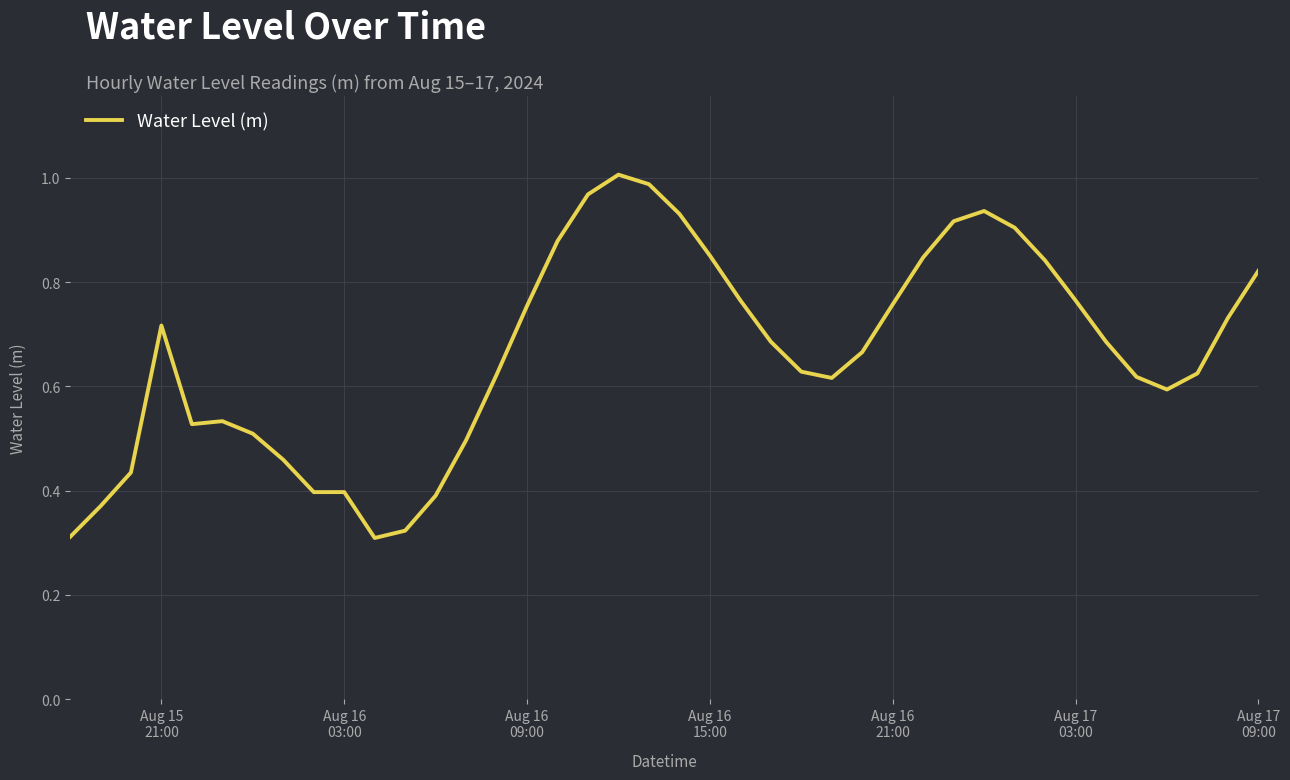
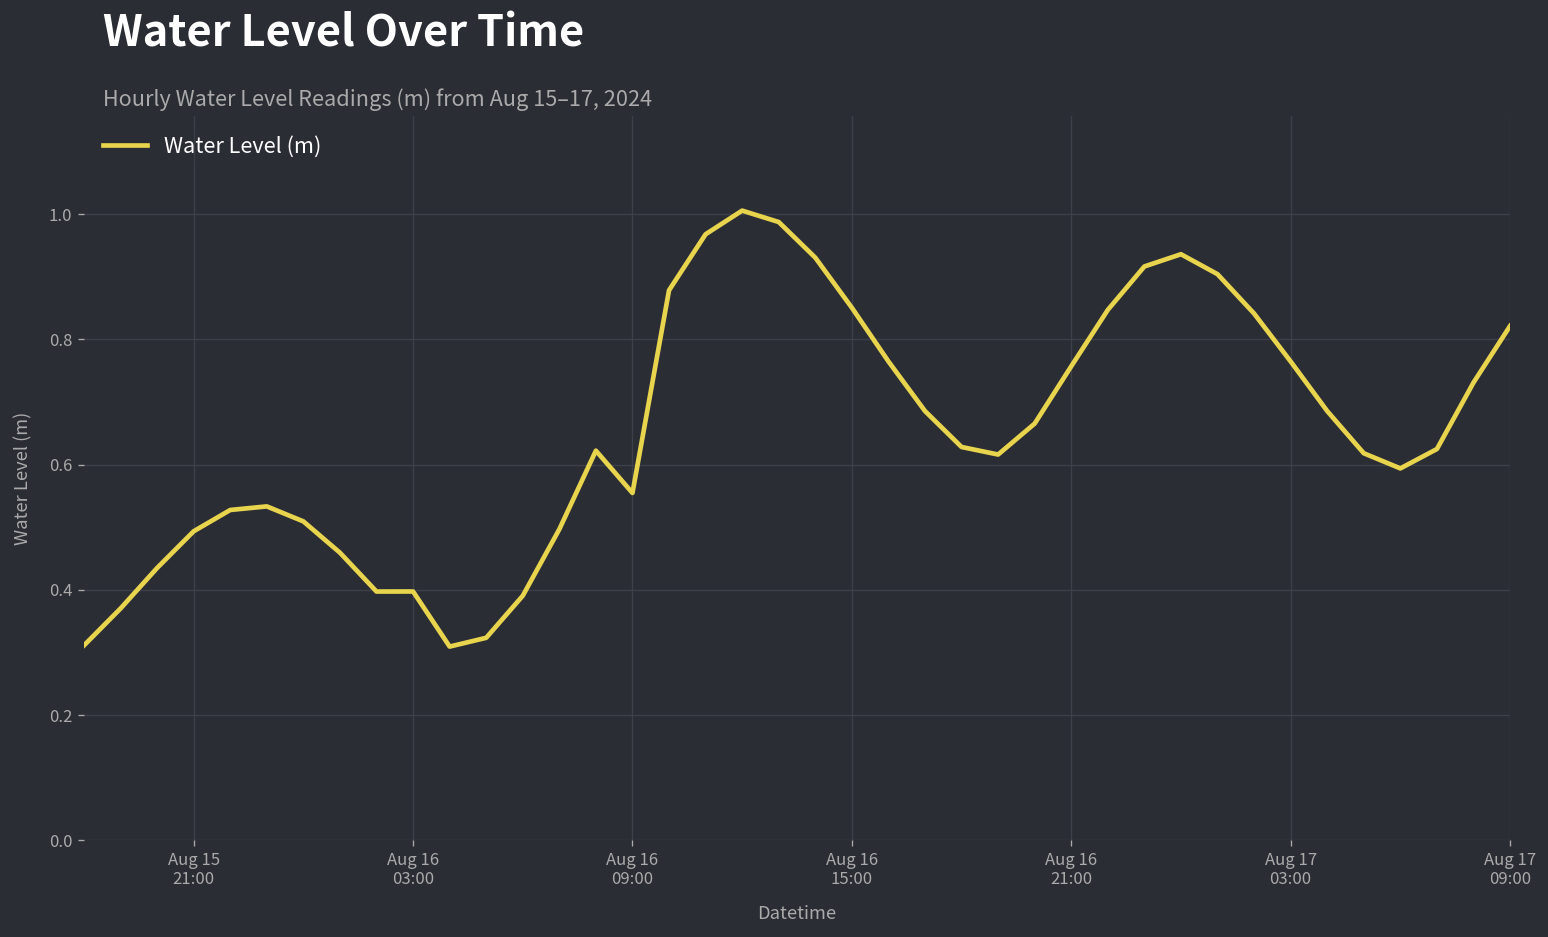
Aug 15 21:00: 0.72 -> 0.49
Aug 16 09:00: 0.75 -> 0.55
